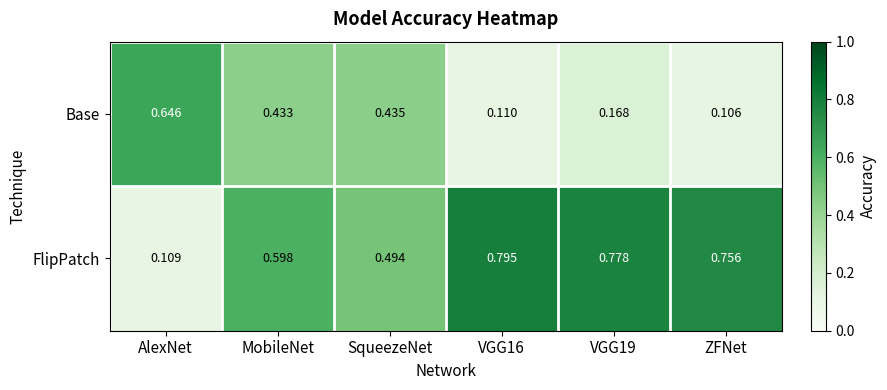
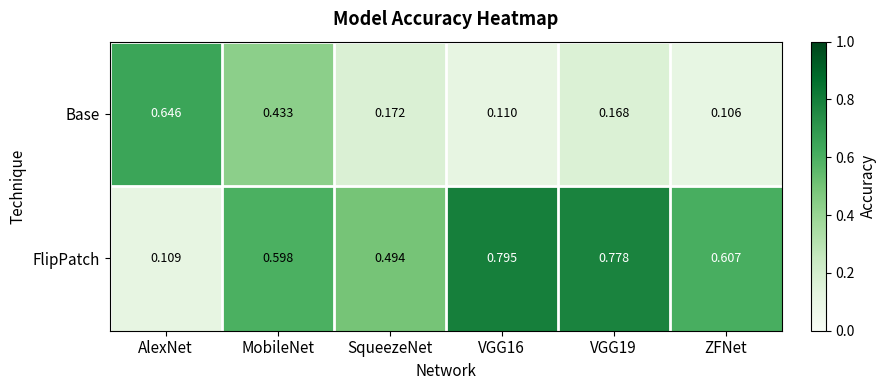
Base, SqueezeNet: 0.435 -> 0.172
FlipPatch, ZFNet: 0.756 -> 0.607
